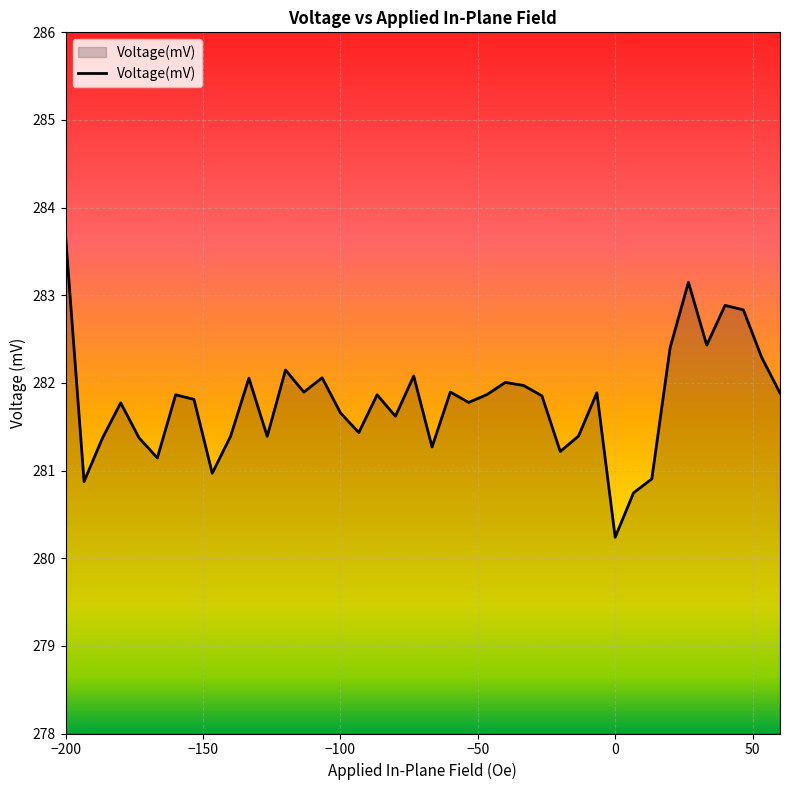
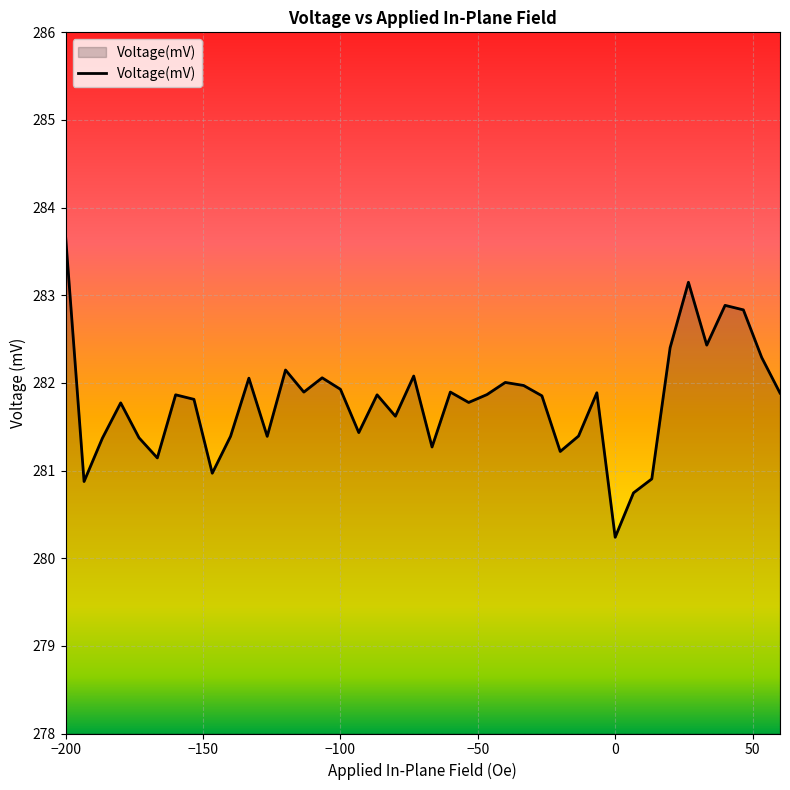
−100: 281.7 -> 281.9
